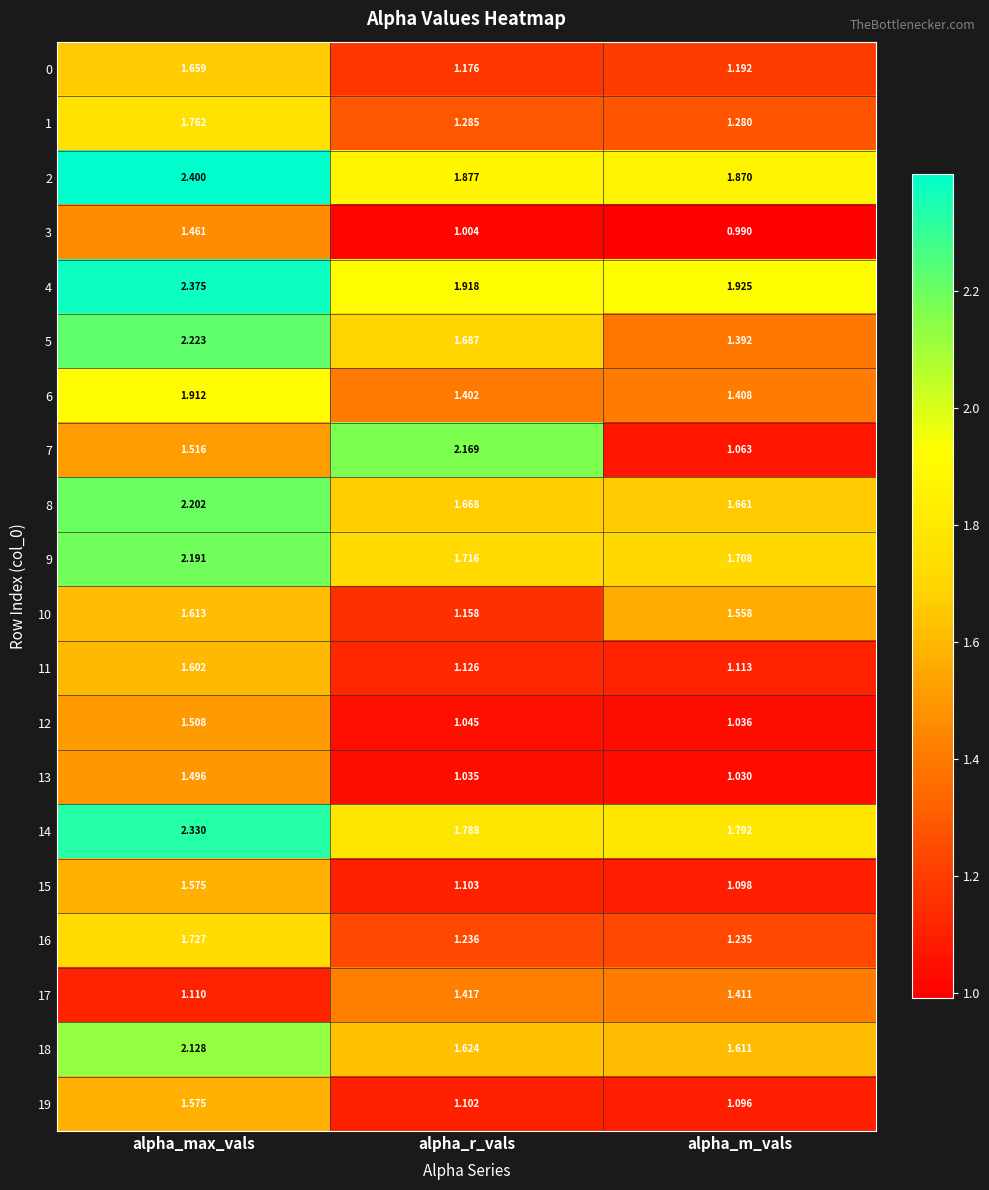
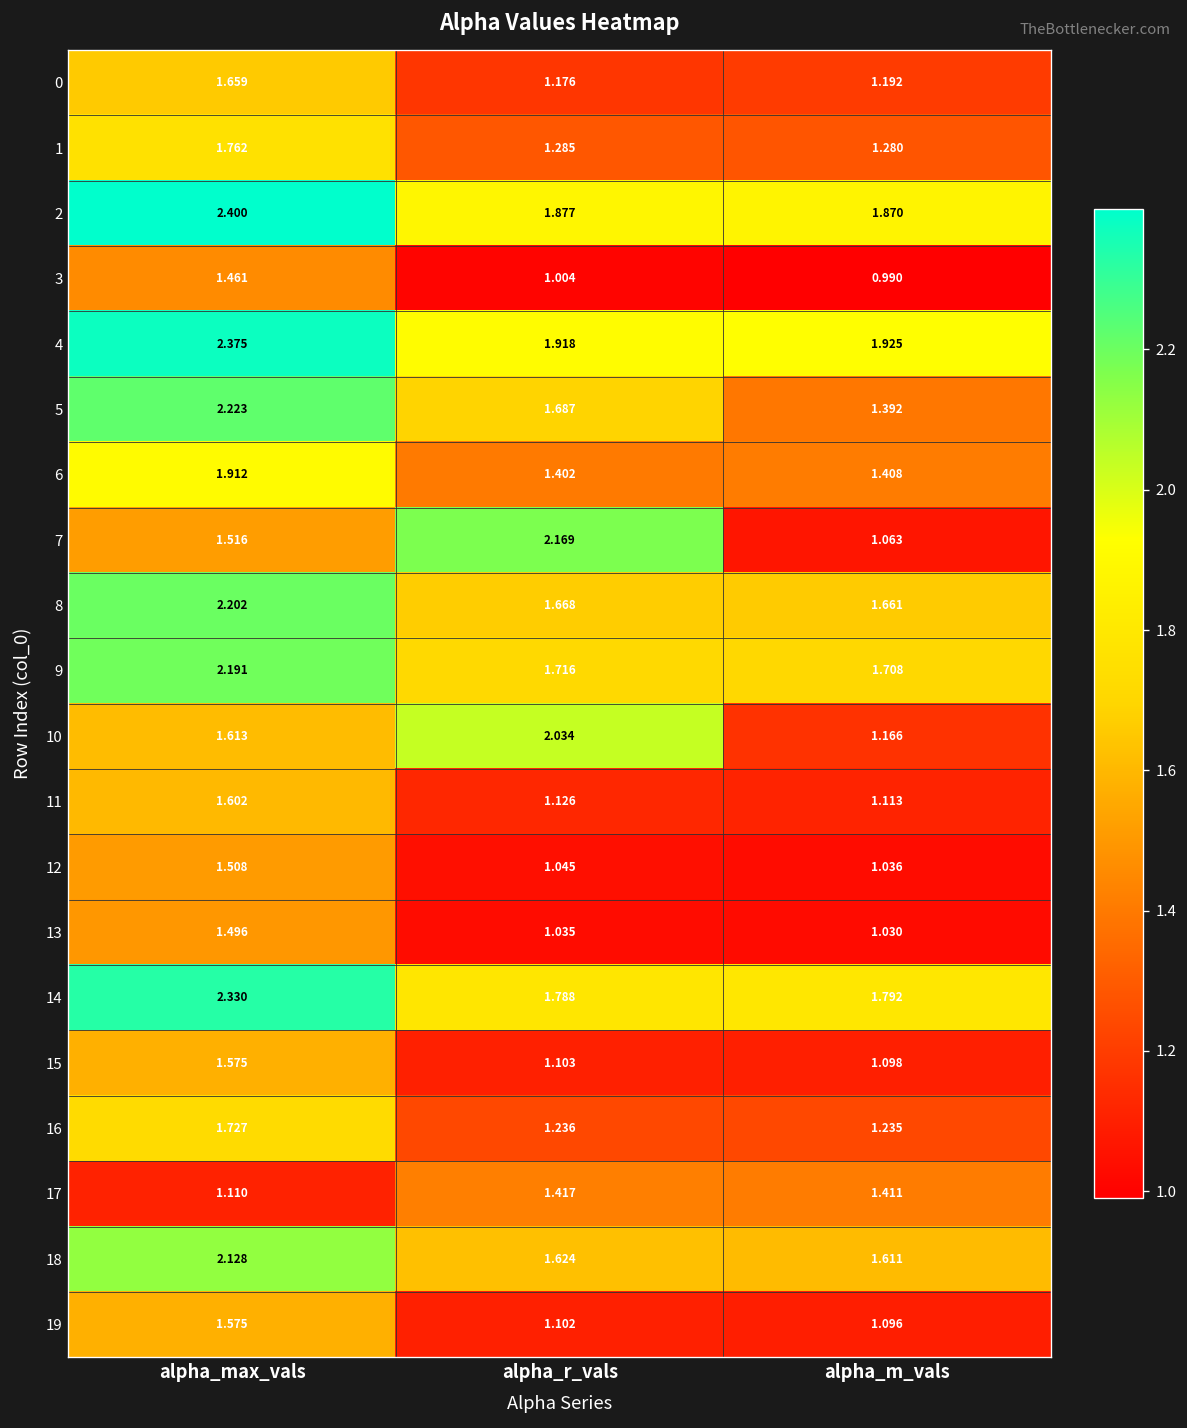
10, alpha_r_vals: 1.158 -> 2.034
10, alpha_m_vals: 1.558 -> 1.166
